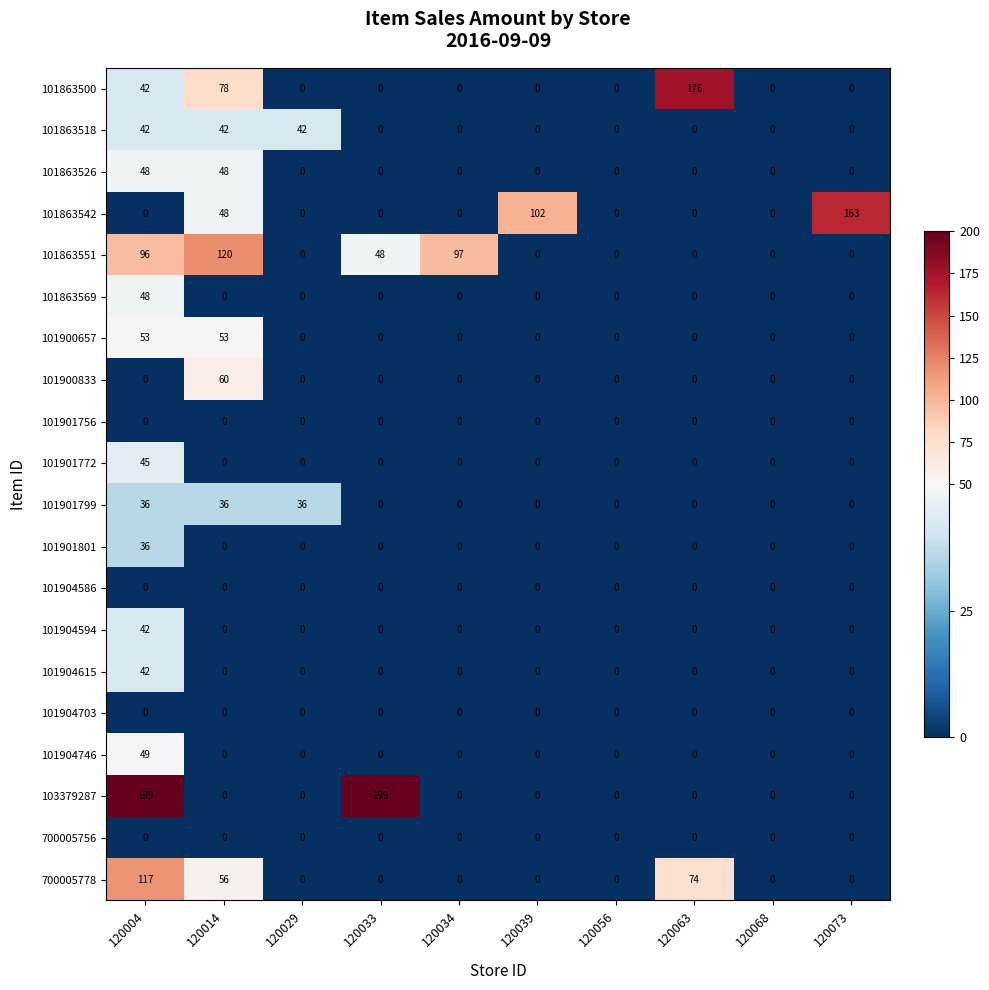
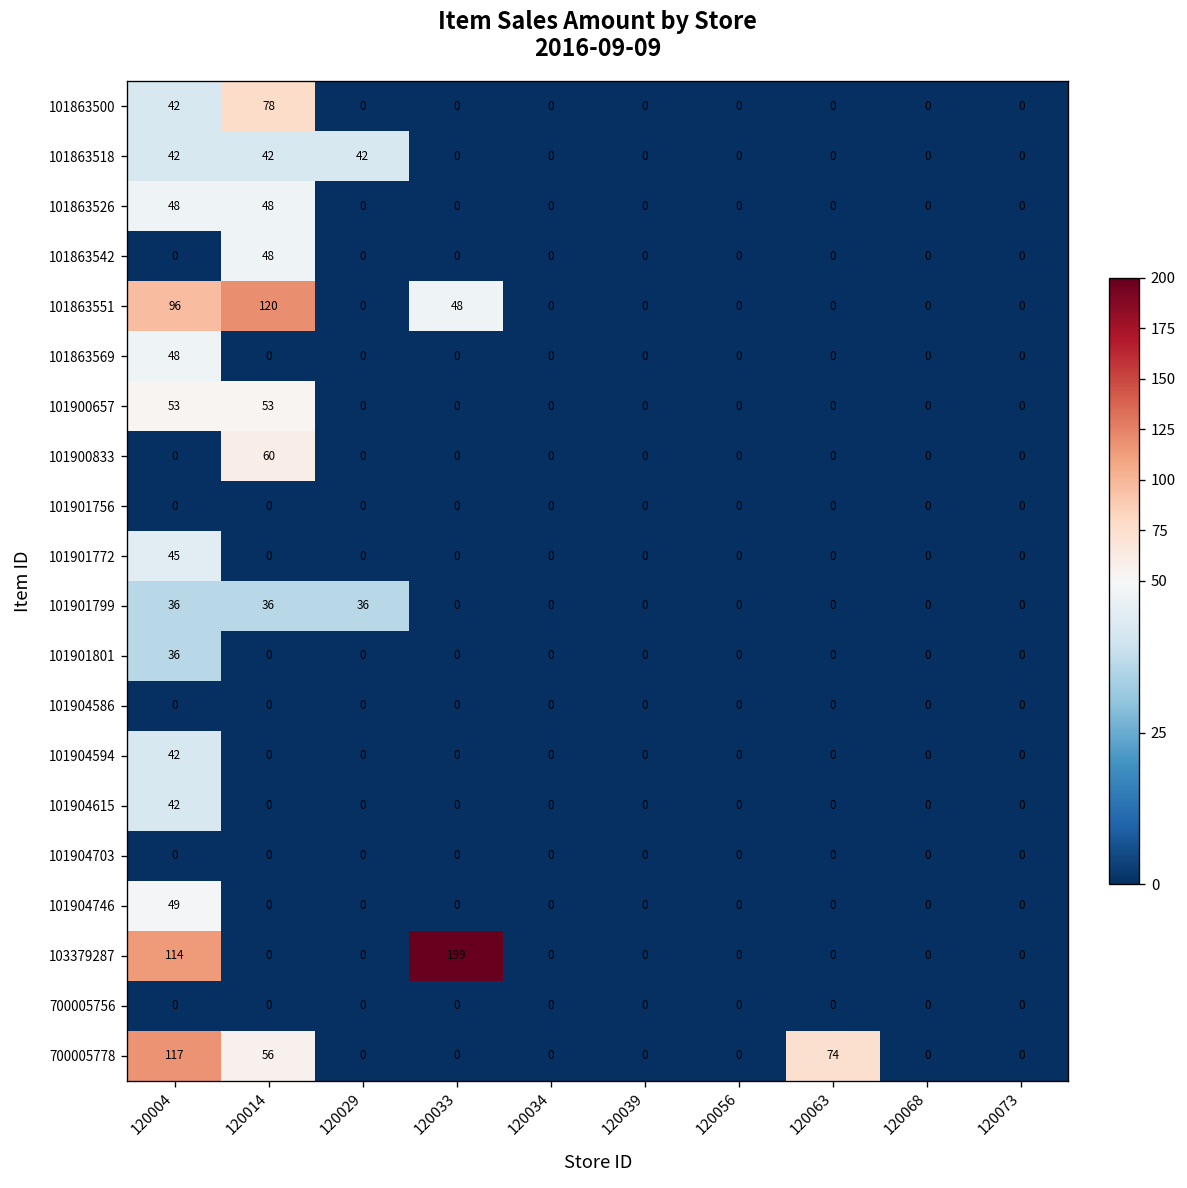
101863500, 120063: 176 -> 0
101863542, 120039: 102 -> 0
101863542, 120073: 163 -> 0
101863551, 120034: 97 -> 0
103379287, 120004: 199 -> 114
